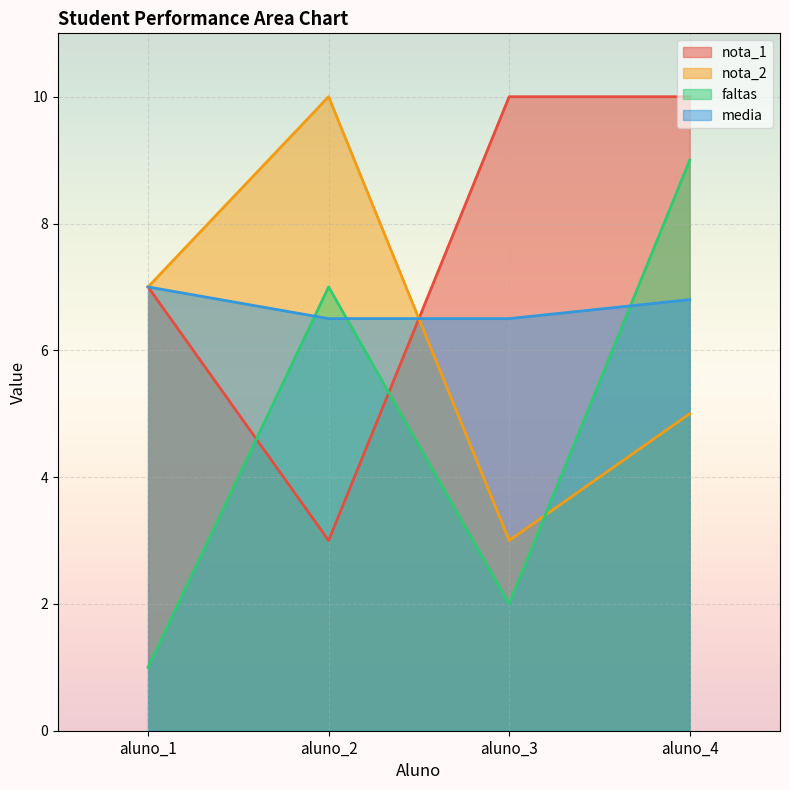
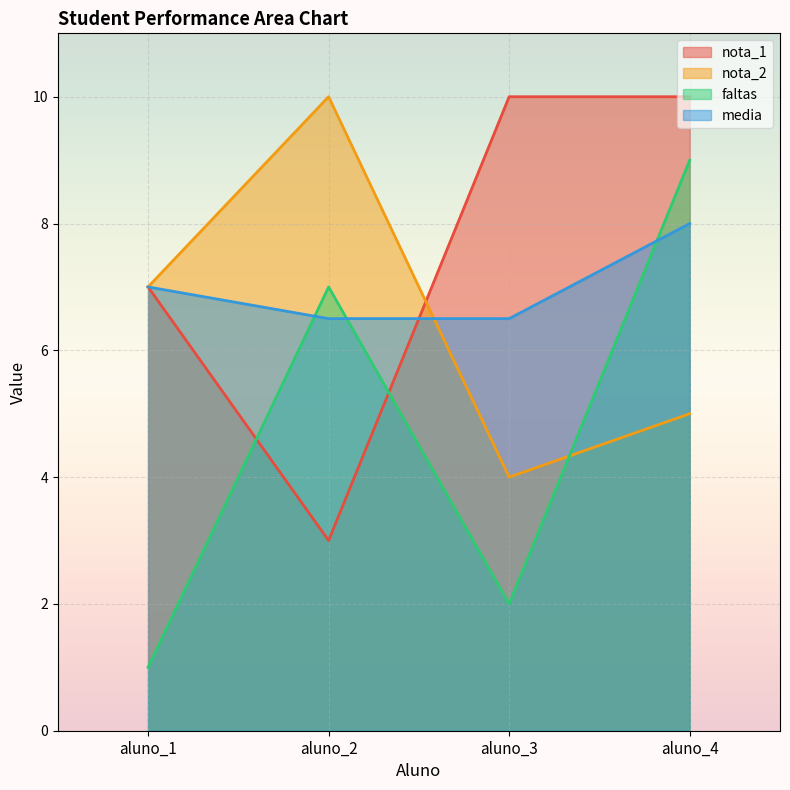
nota_2, aluno_3: 3 -> 4
media, aluno_4: 6.8 -> 8.0
